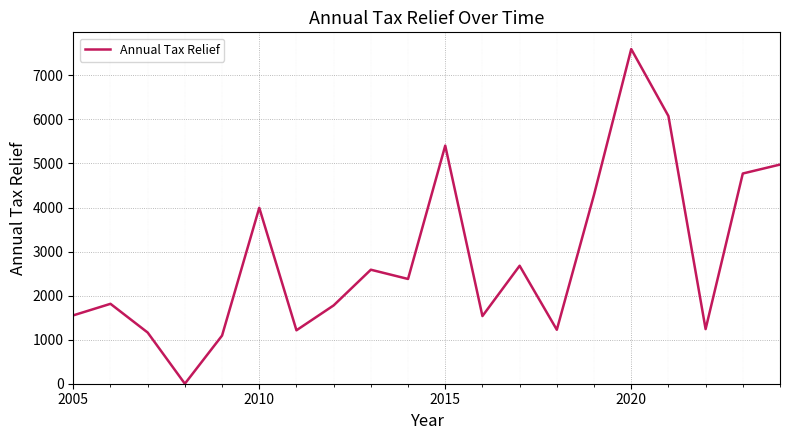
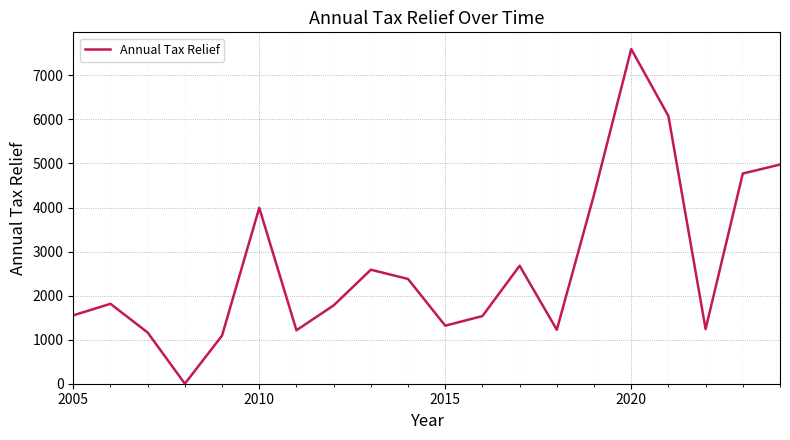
2015: 5400 -> 1300
